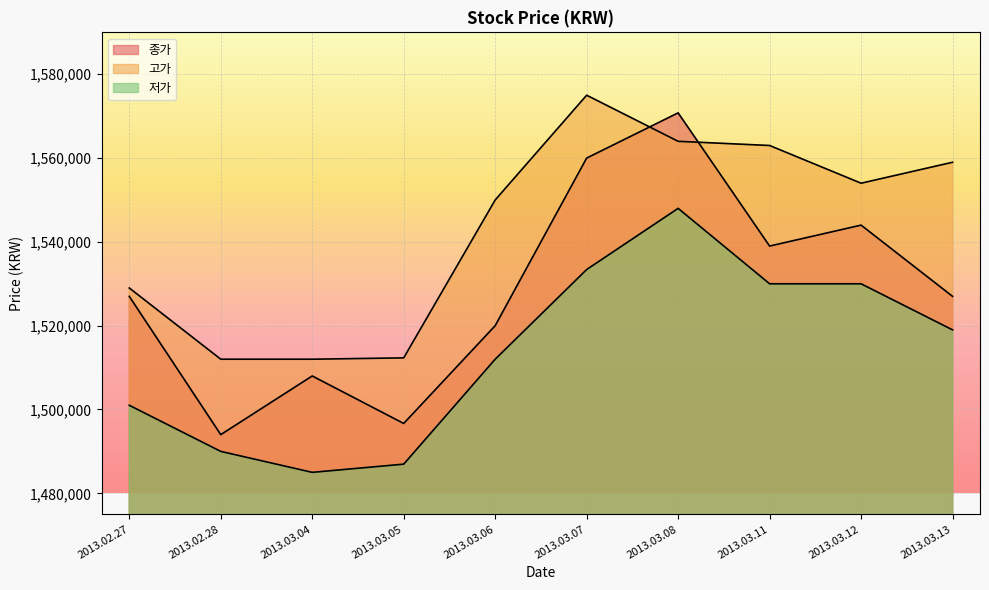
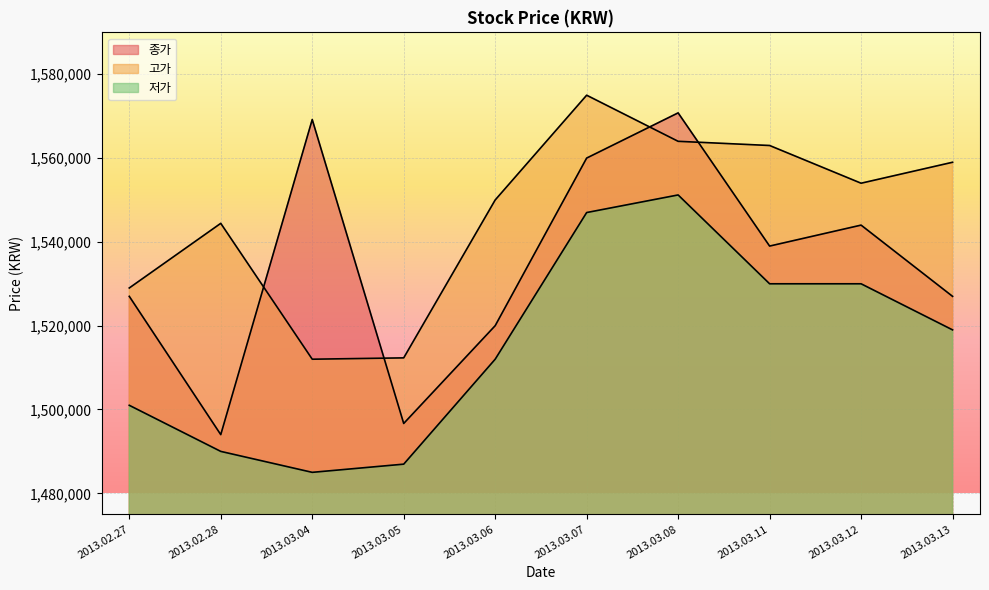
고가, 2013.02.28: 1,512,000 -> 1,544,000
종가, 2013.03.04: 1,508,000 -> 1,569,000
저가, 2013.03.07: 1,533,000 -> 1,547,000
저가, 2013.03.08: 1,548,000 -> 1,551,000
